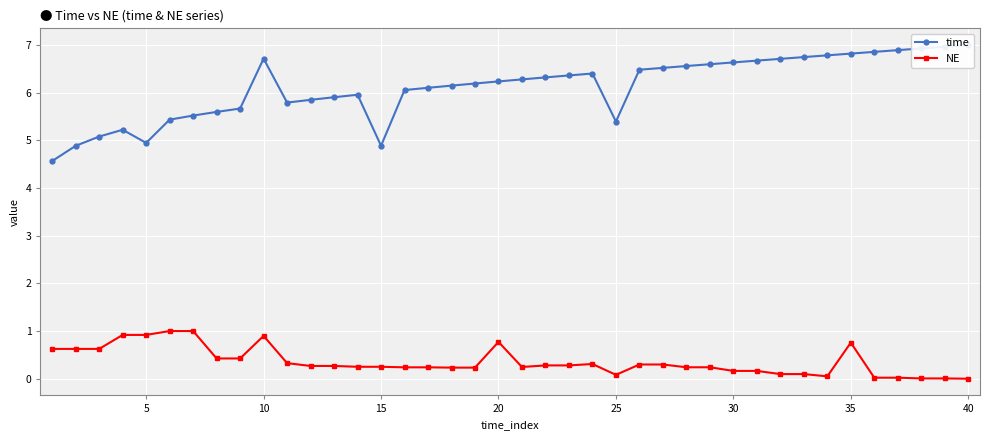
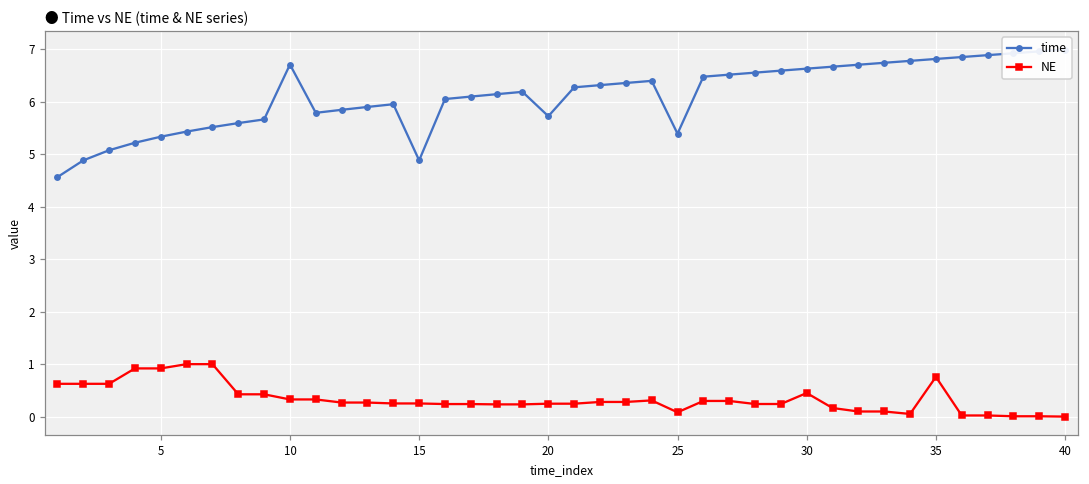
time, 5: 4.9 -> 5.3
NE, 10: 0.9 -> 0.3
time, 20: 6.2 -> 5.7
NE, 20: 0.8 -> 0.2
NE, 30: 0.2 -> 0.5
